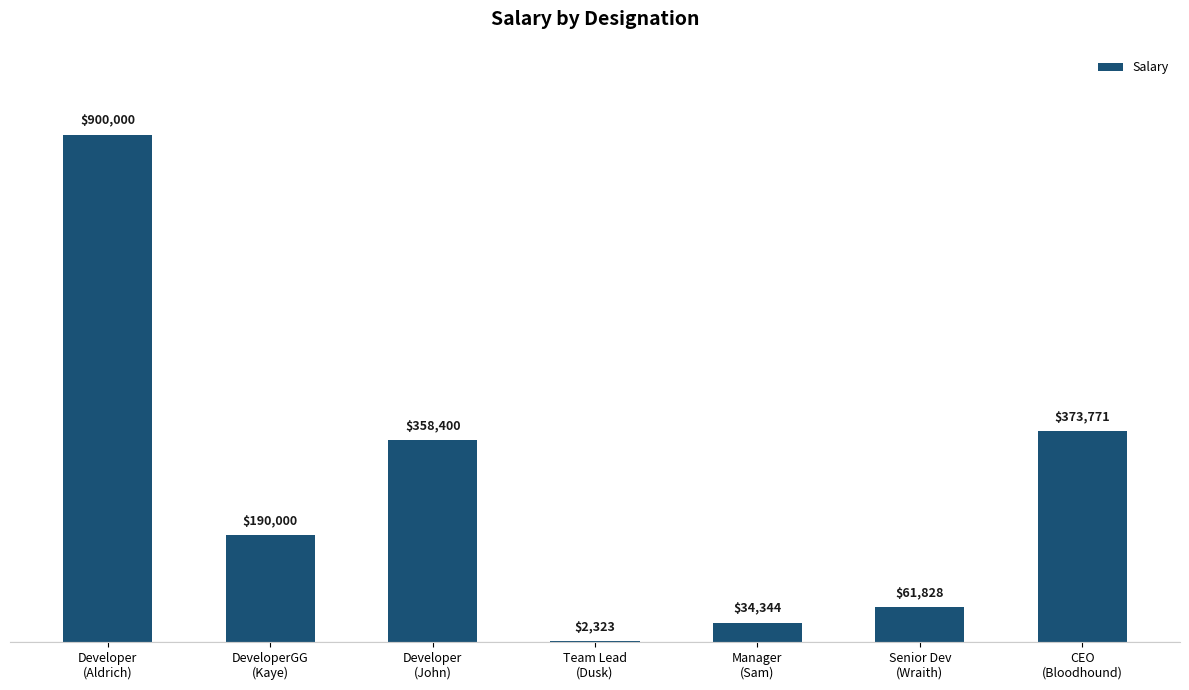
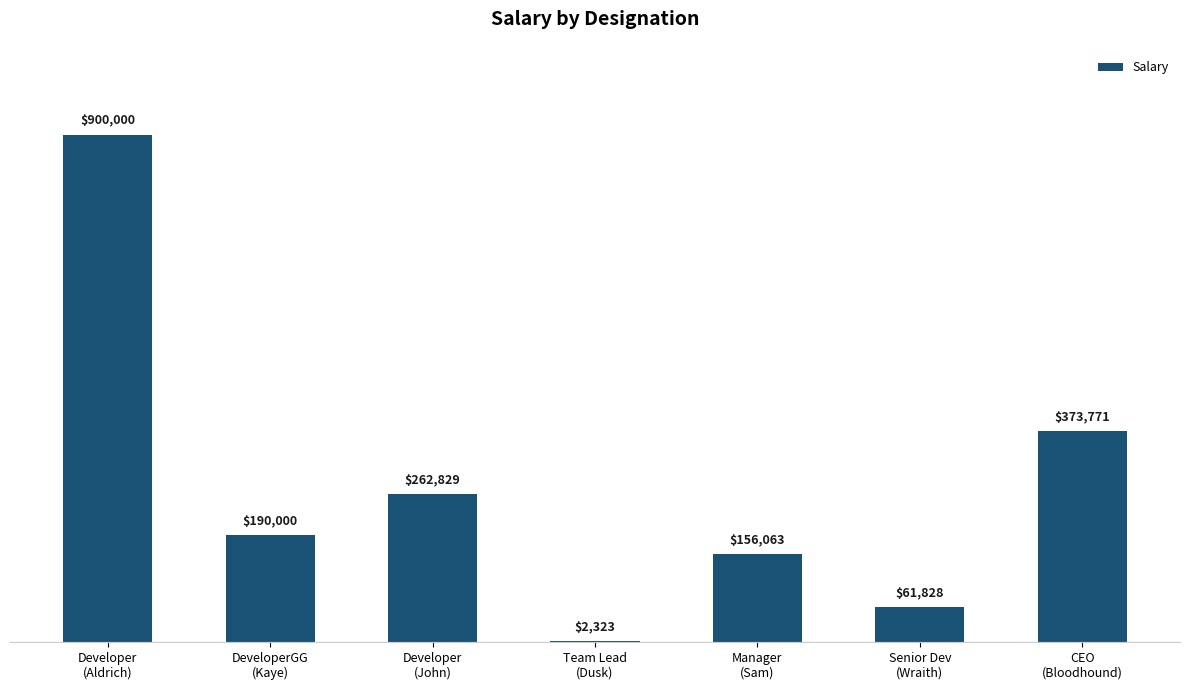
Developer (John): $358,400 -> $262,829
Manager (Sam): $34,344 -> $156,063
